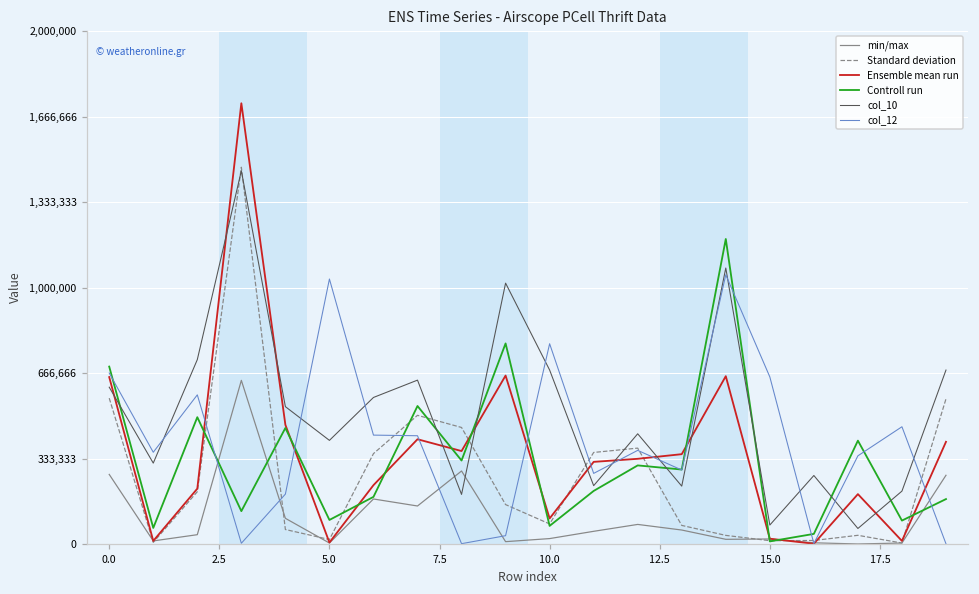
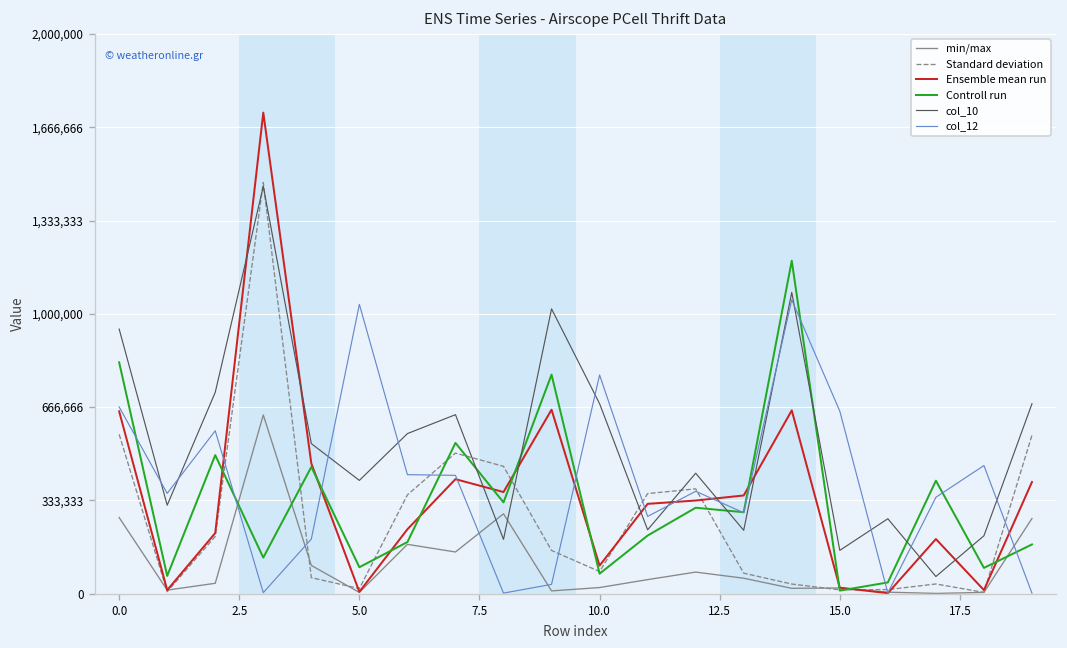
Controll run, 0.0: 690,000 -> 830,000
col_10, 0.0: 610,000 -> 950,000
col_10, 15.0: 70,000 -> 150,000
